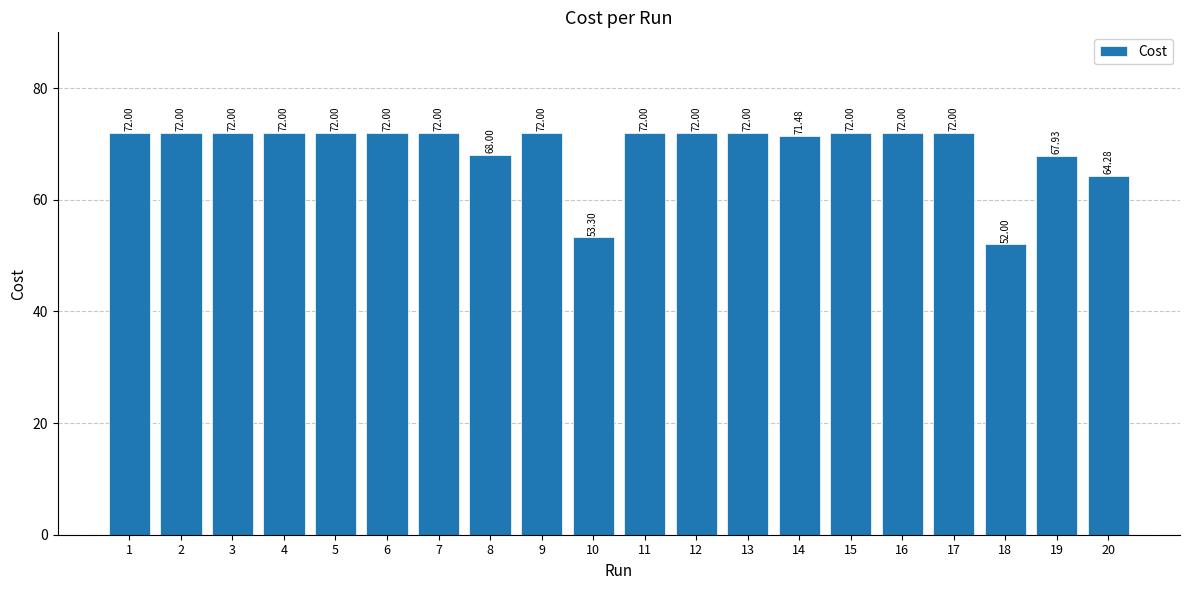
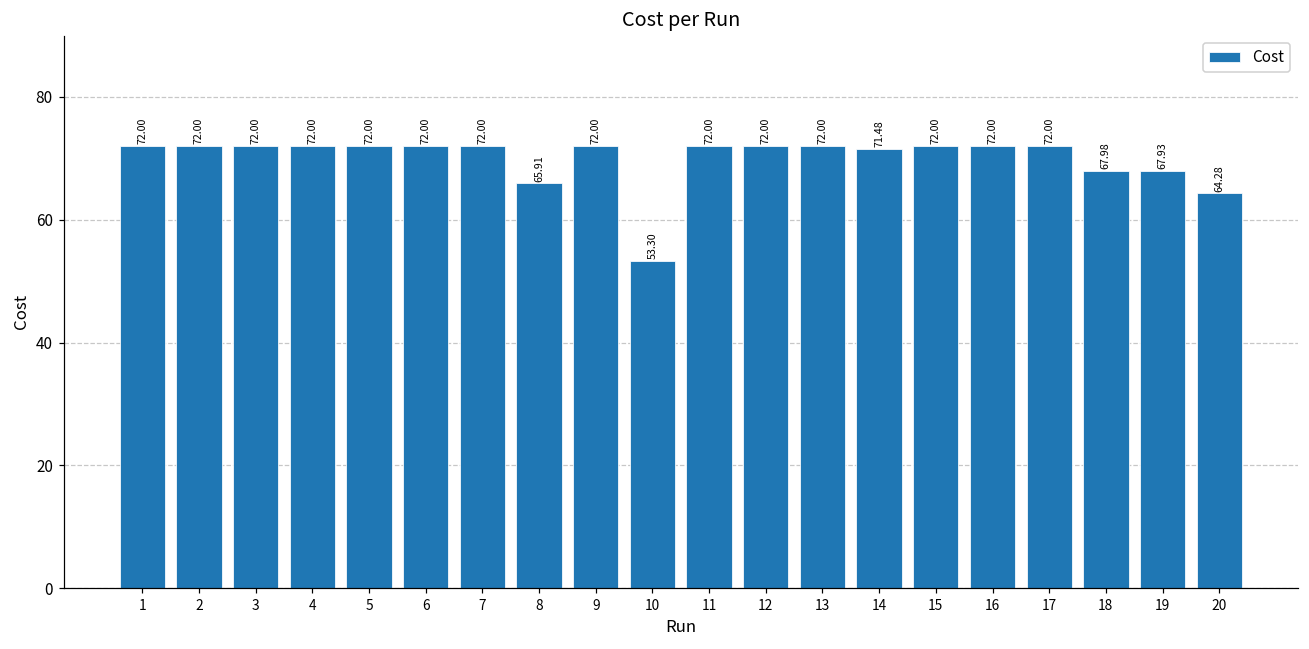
8: 68.00 -> 65.91
18: 52.00 -> 67.98
